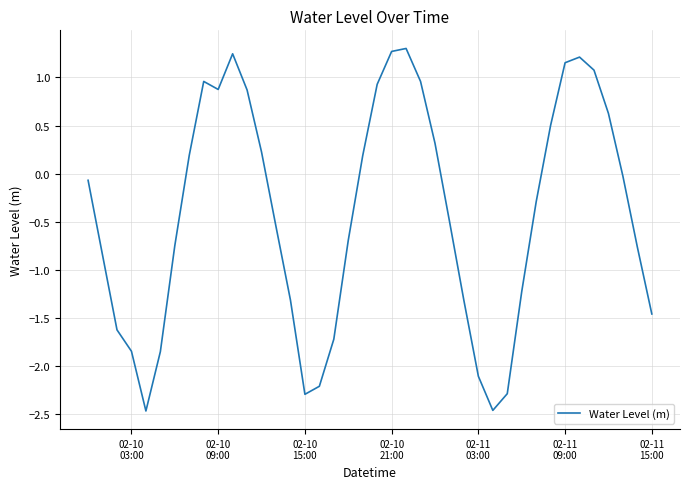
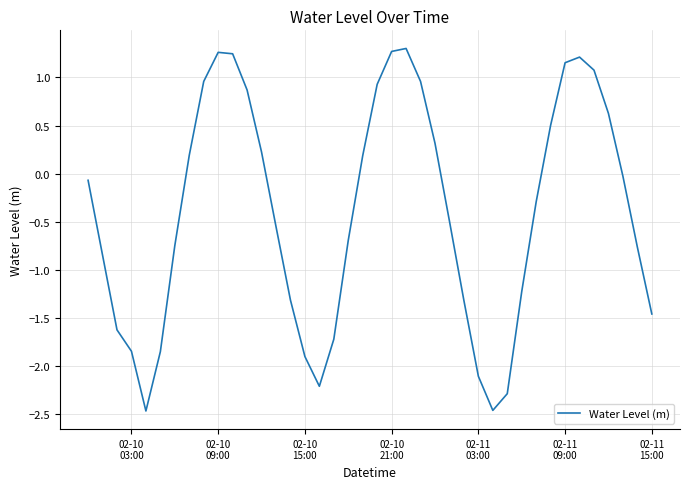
02-10 09:00: 0.9 -> 1.3
02-10 15:00: -2.3 -> -1.9
